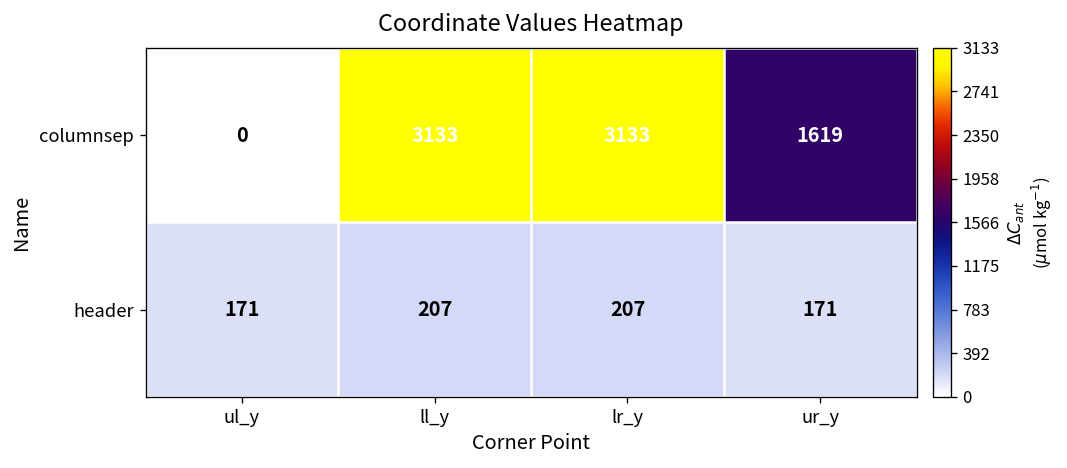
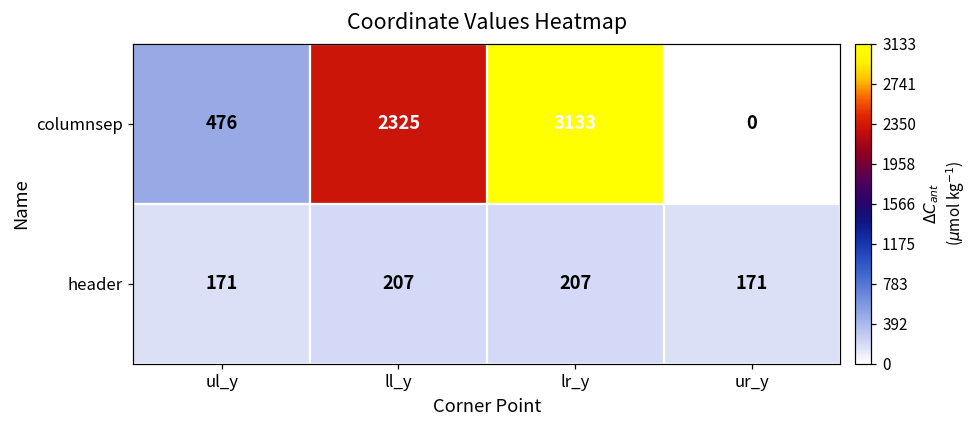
columnsep, ul_y: 0 -> 476
columnsep, ll_y: 3133 -> 2325
columnsep, ur_y: 1619 -> 0
